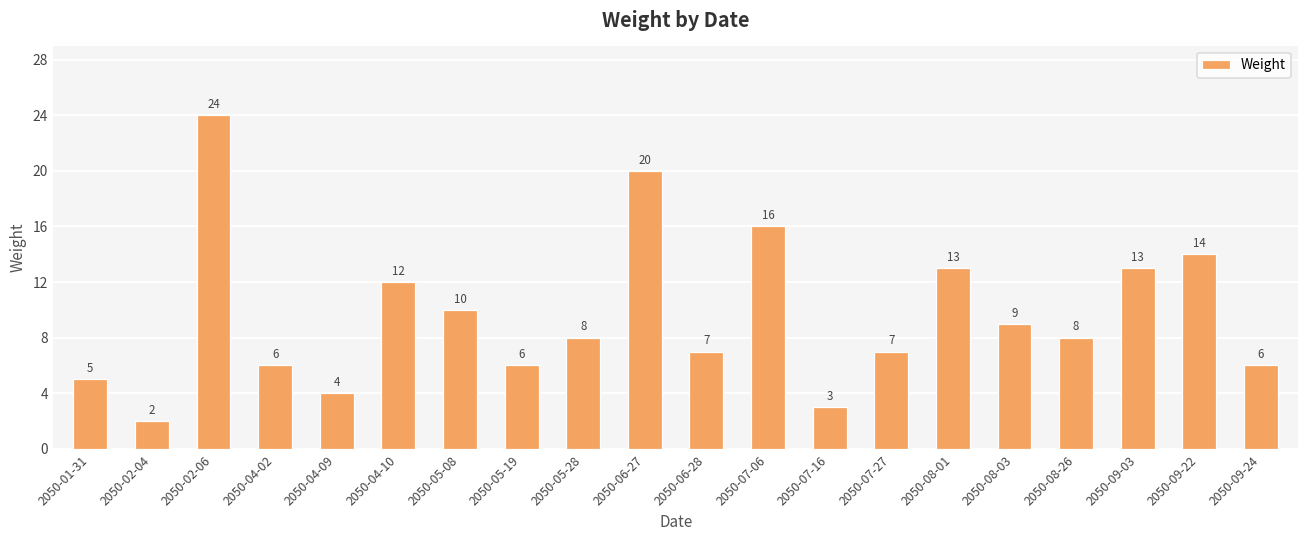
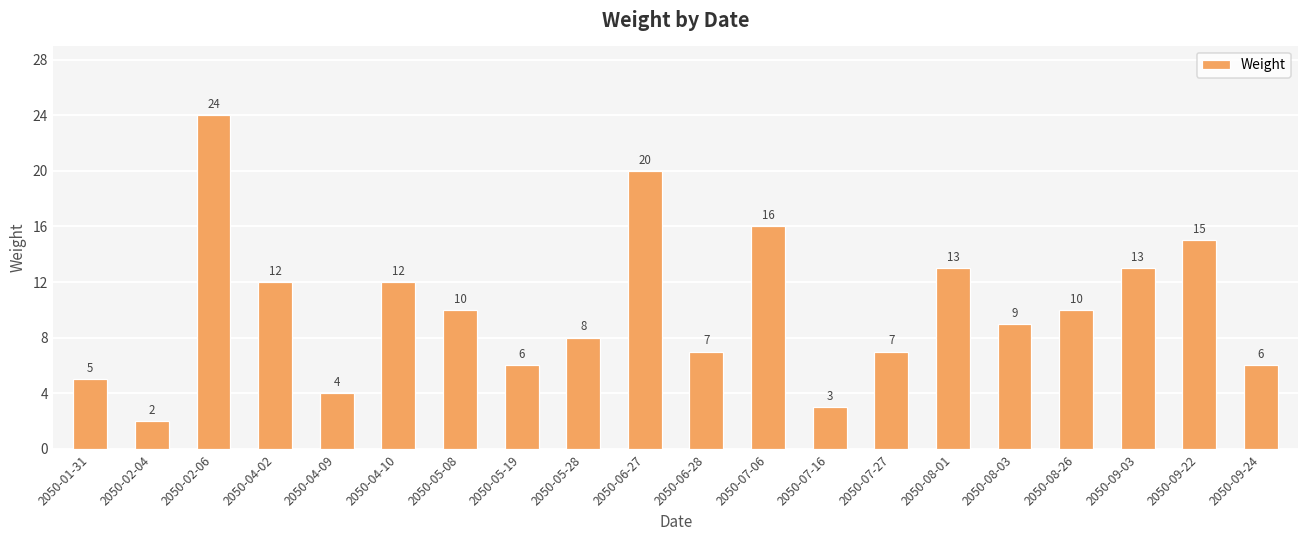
2050-04-02: 6 -> 12
2050-08-26: 8 -> 10
2050-09-22: 14 -> 15
